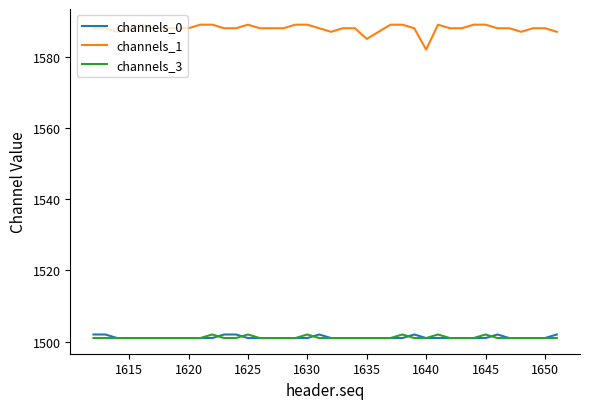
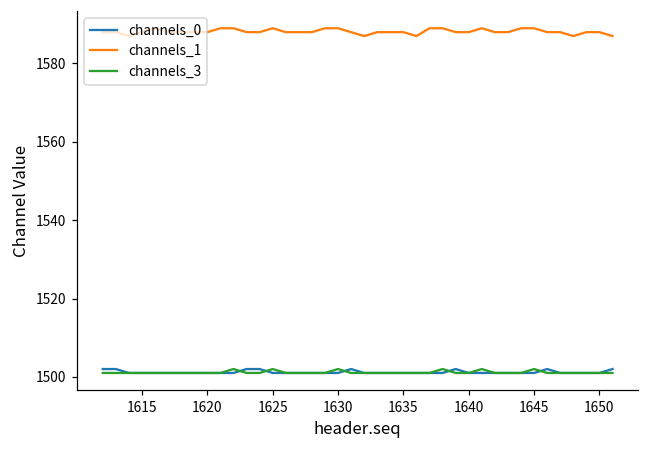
channels_1, 1635: 1585 -> 1588
channels_1, 1640: 1582 -> 1588
